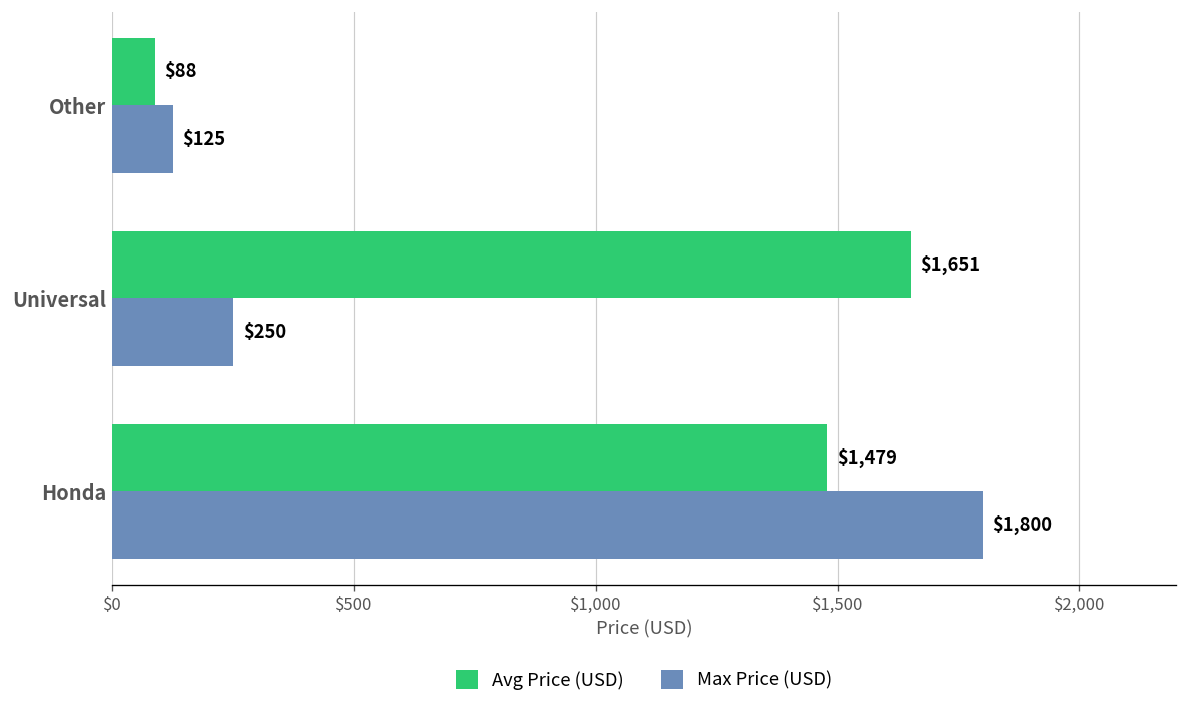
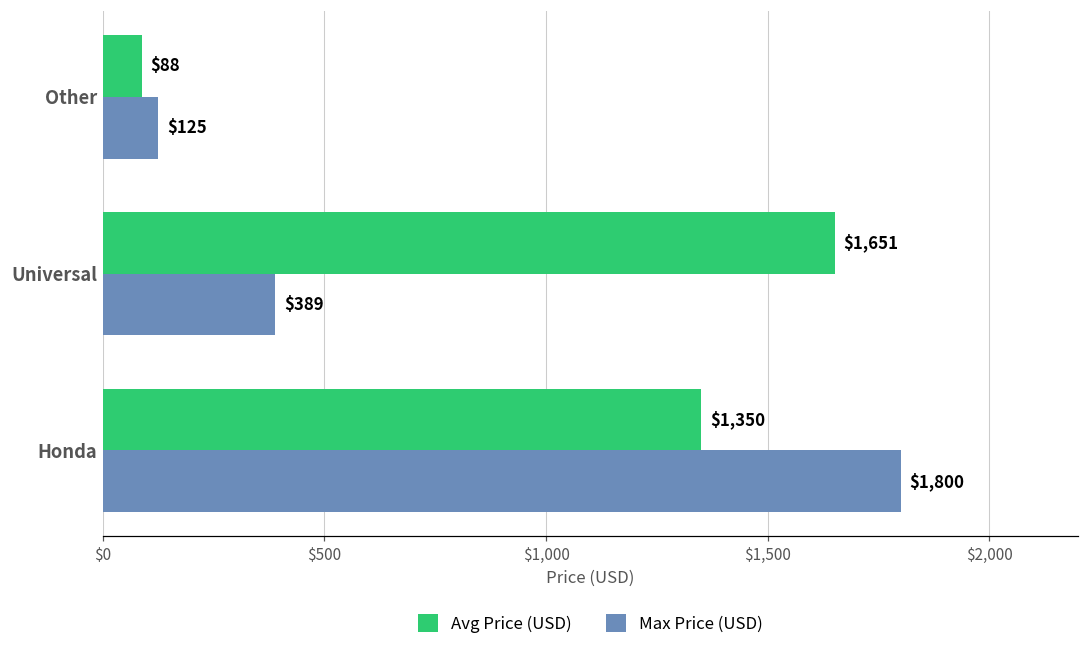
Max Price (USD), Universal: $250 -> $389
Avg Price (USD), Honda: $1,479 -> $1,350
